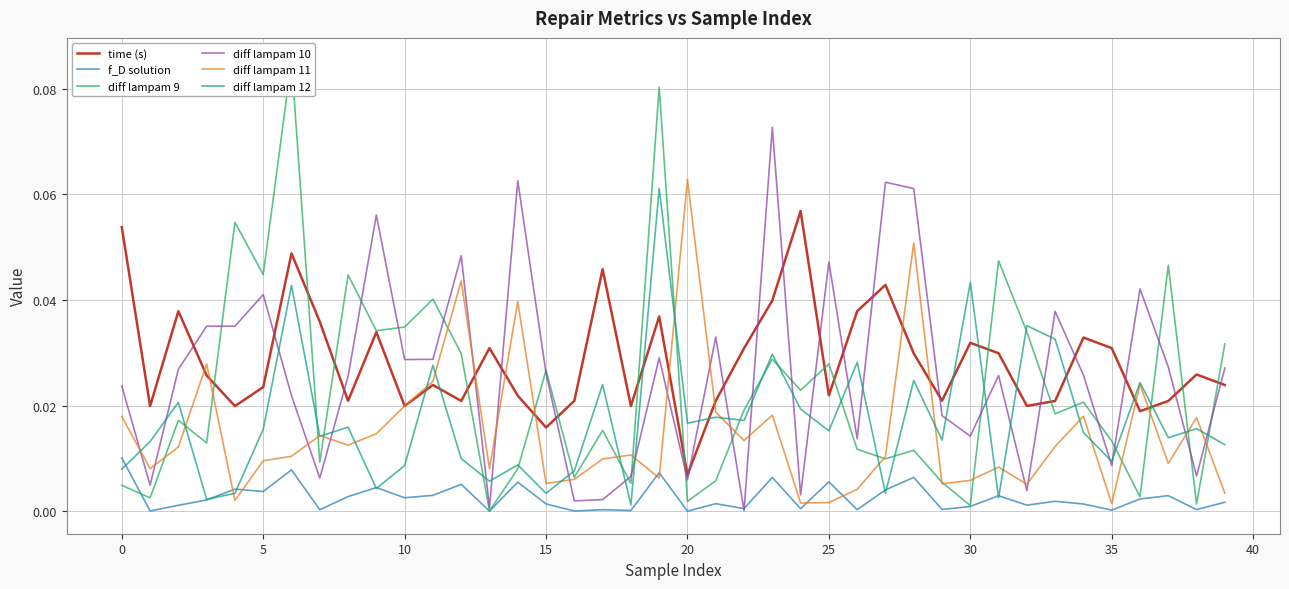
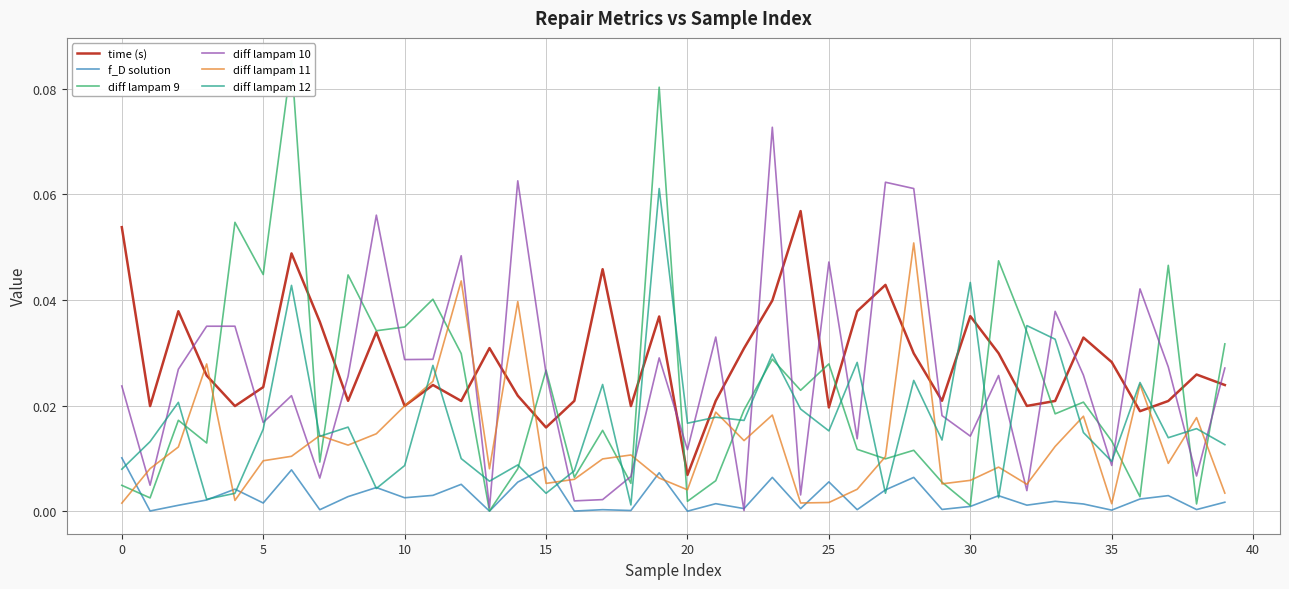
diff lampam 11, 0: 0.018 -> 0.002
f_D solution, 5: 0.004 -> 0.002
diff lampam 10, 5: 0.041 -> 0.017
f_D solution, 15: 0.001 -> 0.008
diff lampam 10, 20: 0.006 -> 0.012
diff lampam 11, 20: 0.063 -> 0.004
time (s), 25: 0.022 -> 0.020
time (s), 30: 0.032 -> 0.037
time (s), 35: 0.031 -> 0.028
